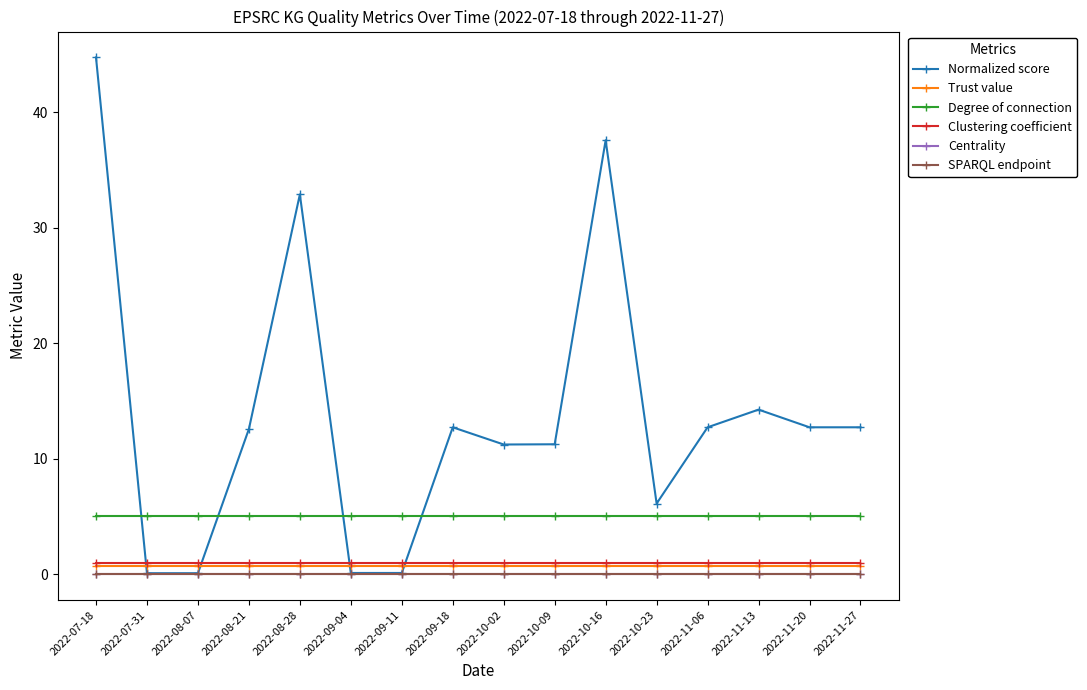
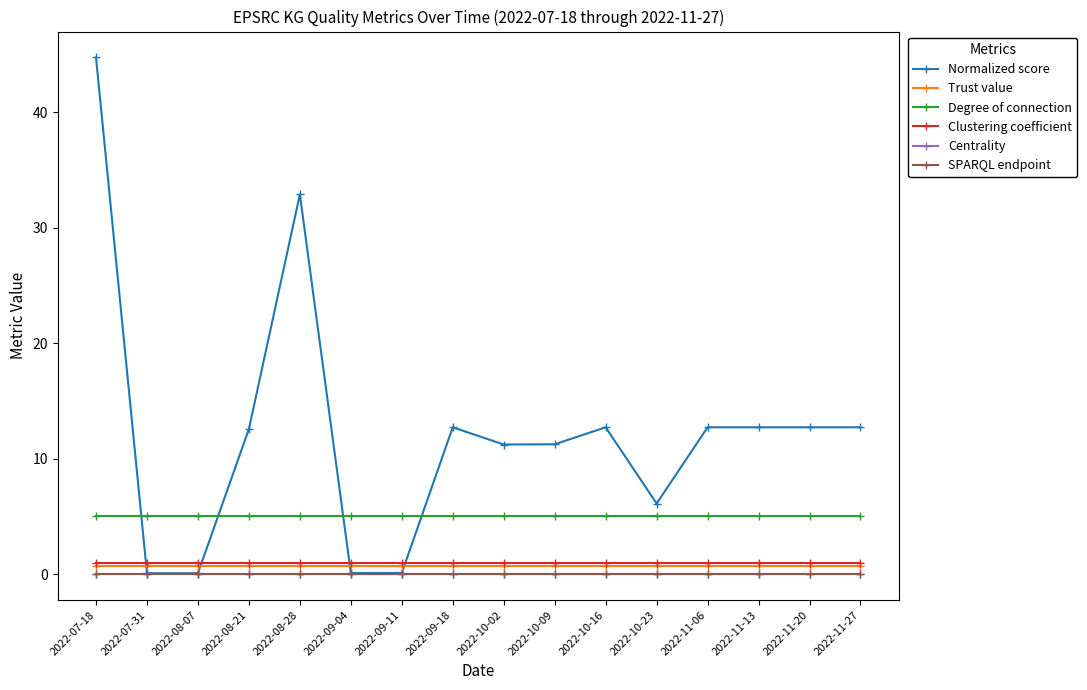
Normalized score, 2022-10-16: 37.6 -> 12.7
Normalized score, 2022-11-13: 14.3 -> 12.7
